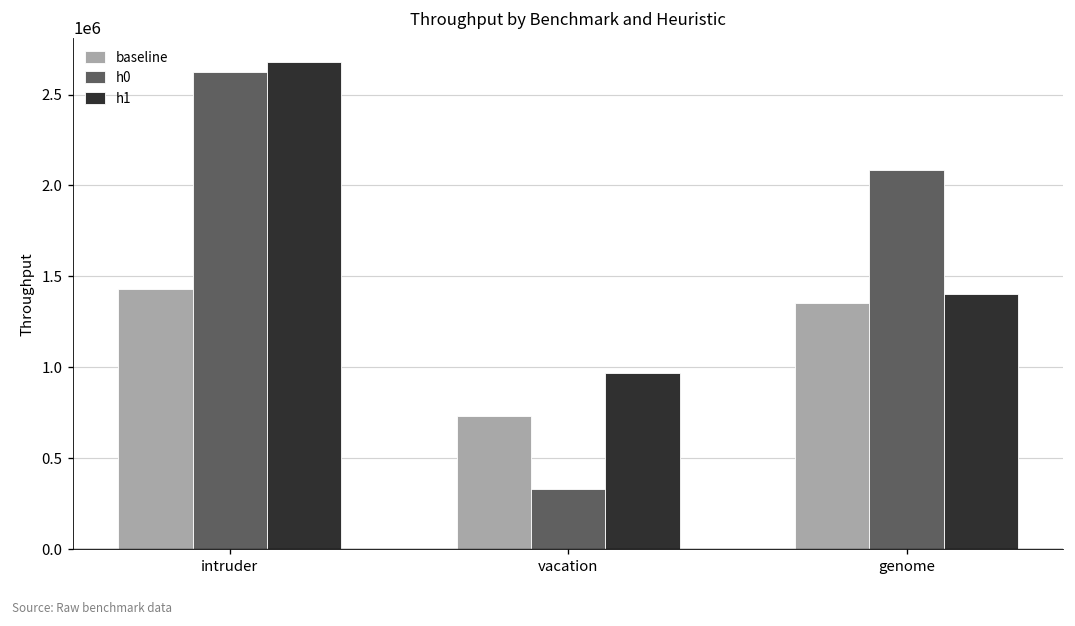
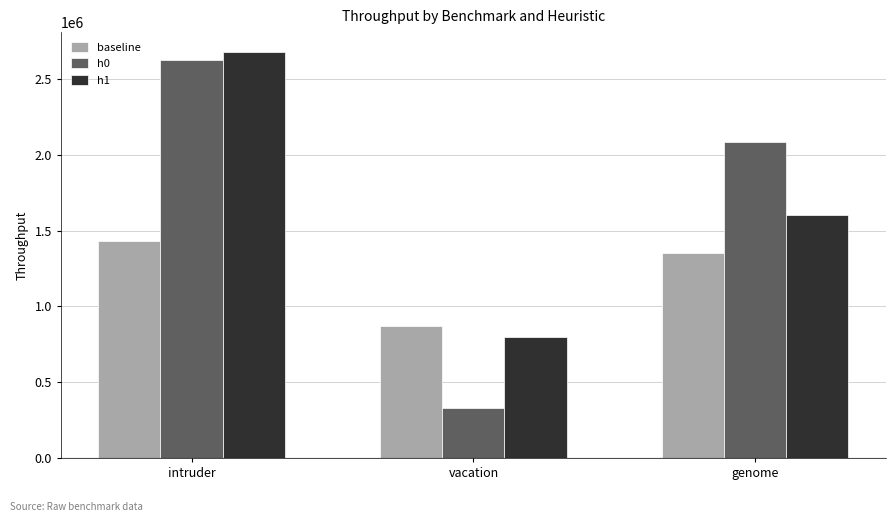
baseline, vacation: 730000 -> 870000
h1, vacation: 970000 -> 800000
h1, genome: 1400000 -> 1600000
